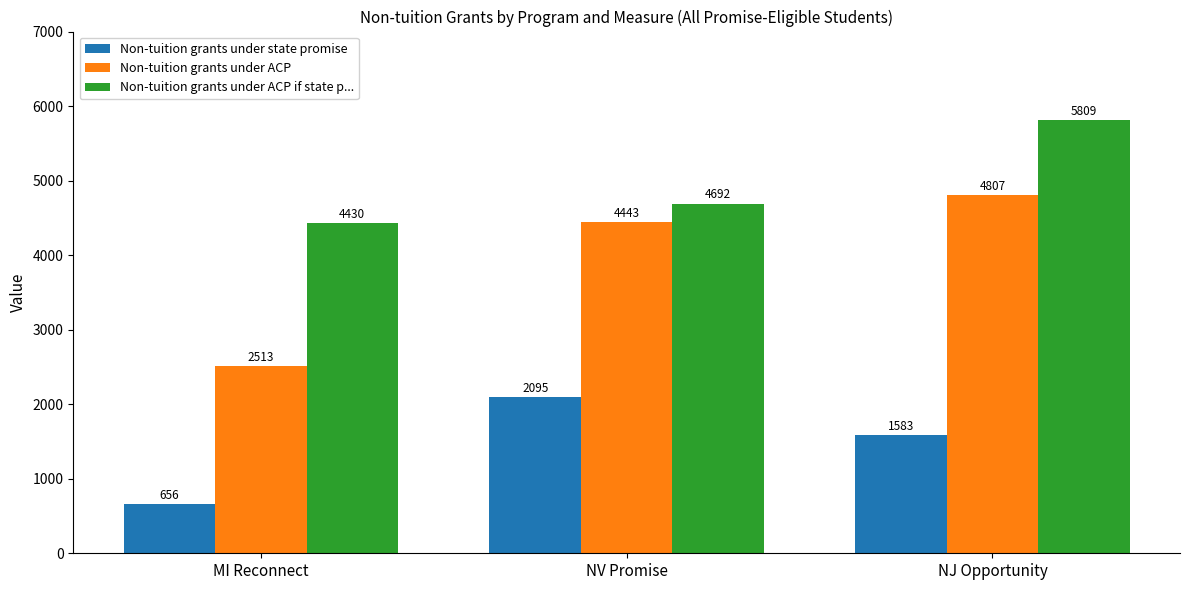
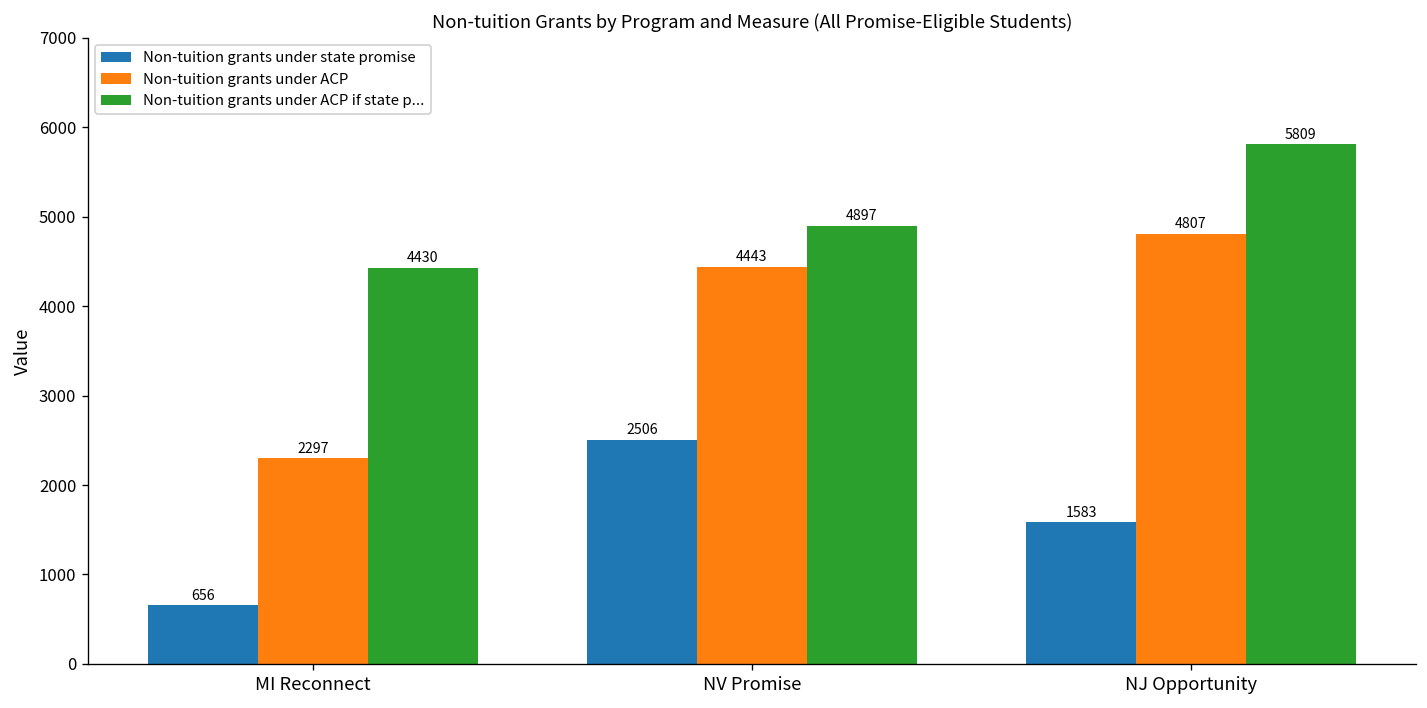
Non-tuition grants under ACP, MI Reconnect: 2513 -> 2297
Non-tuition grants under state promise, NV Promise: 2095 -> 2506
Non-tuition grants under ACP if state p..., NV Promise: 4692 -> 4897
